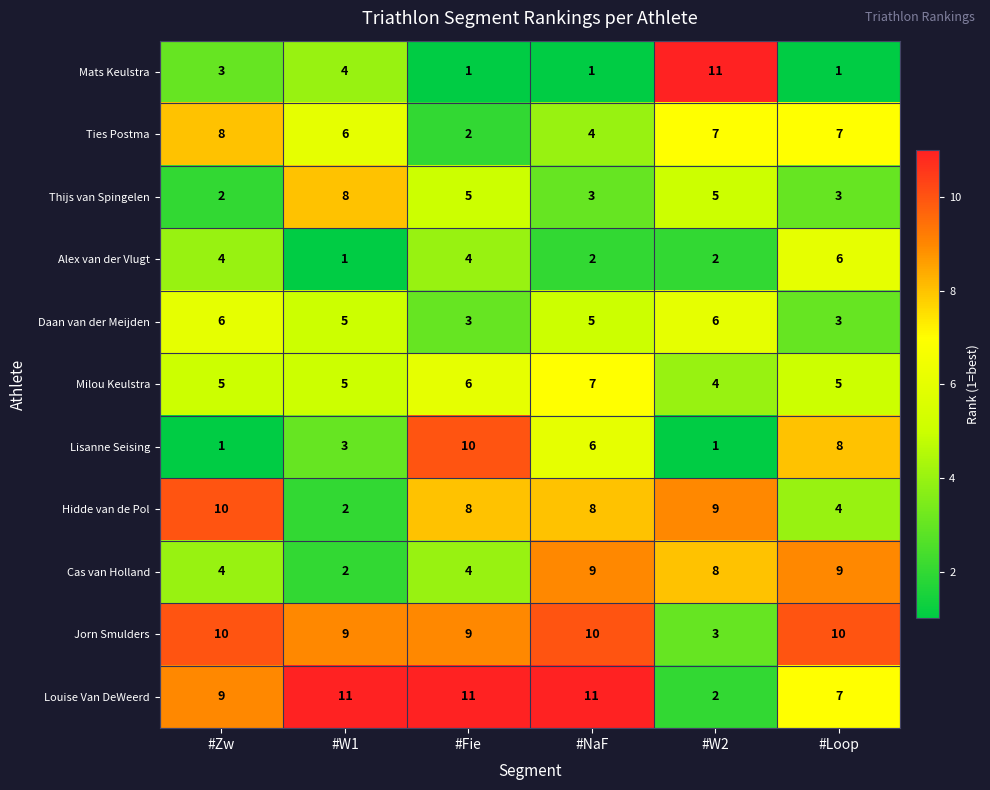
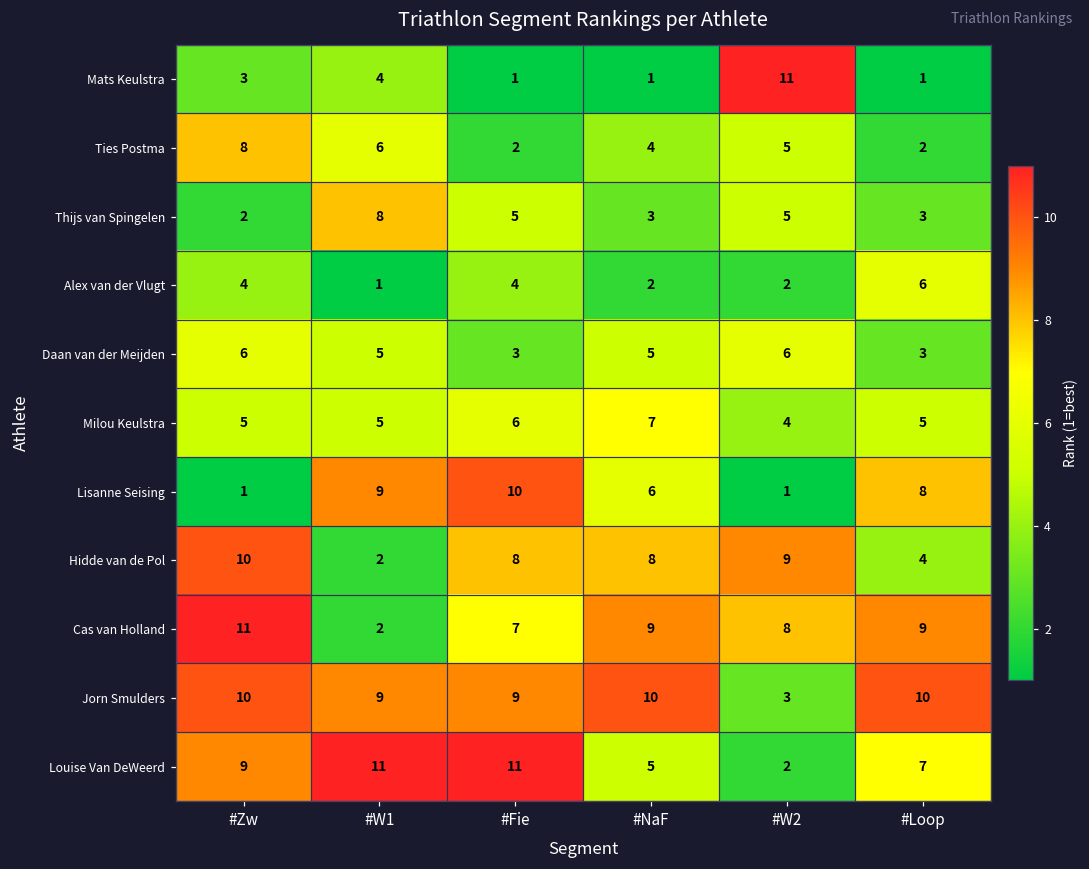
Ties Postma, #W2: 7 -> 5
Ties Postma, #Loop: 7 -> 2
Lisanne Seising, #W1: 3 -> 9
Cas van Holland, #Zw: 4 -> 11
Cas van Holland, #Fie: 4 -> 7
Louise Van DeWeerd, #NaF: 11 -> 5
